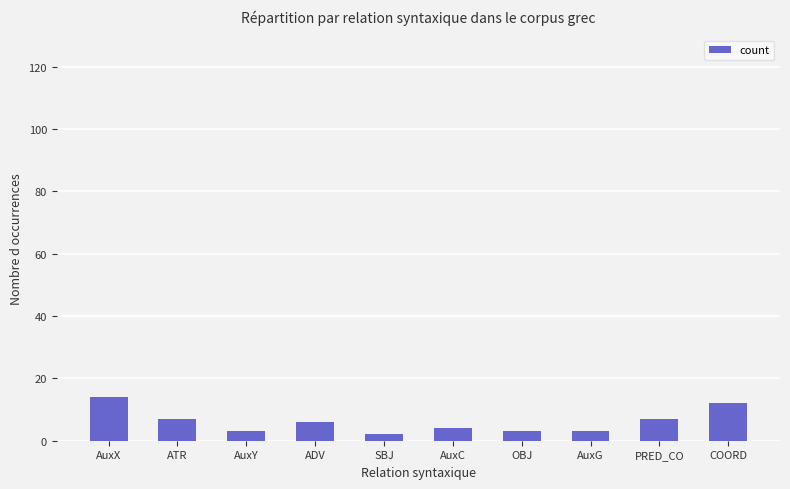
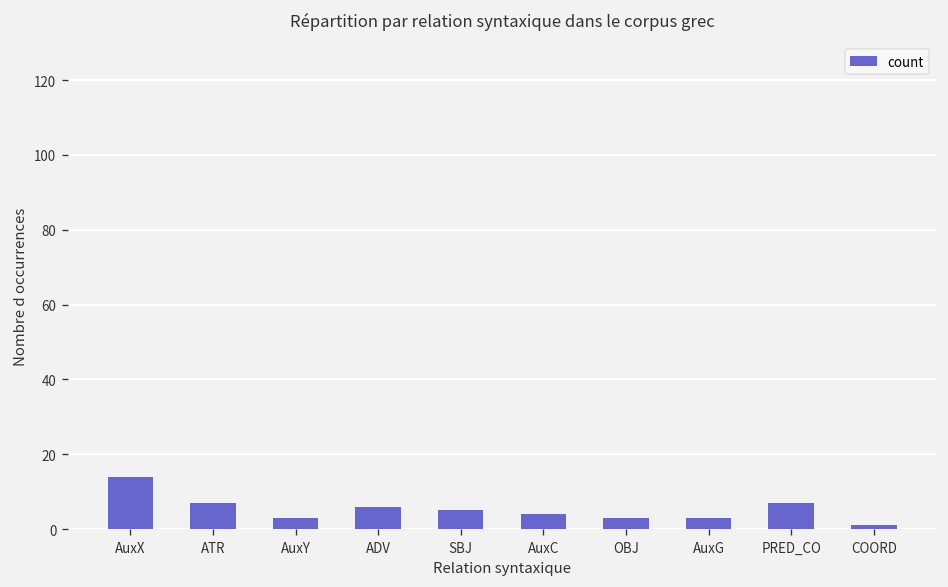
SBJ: 2 -> 5
COORD: 12 -> 1
